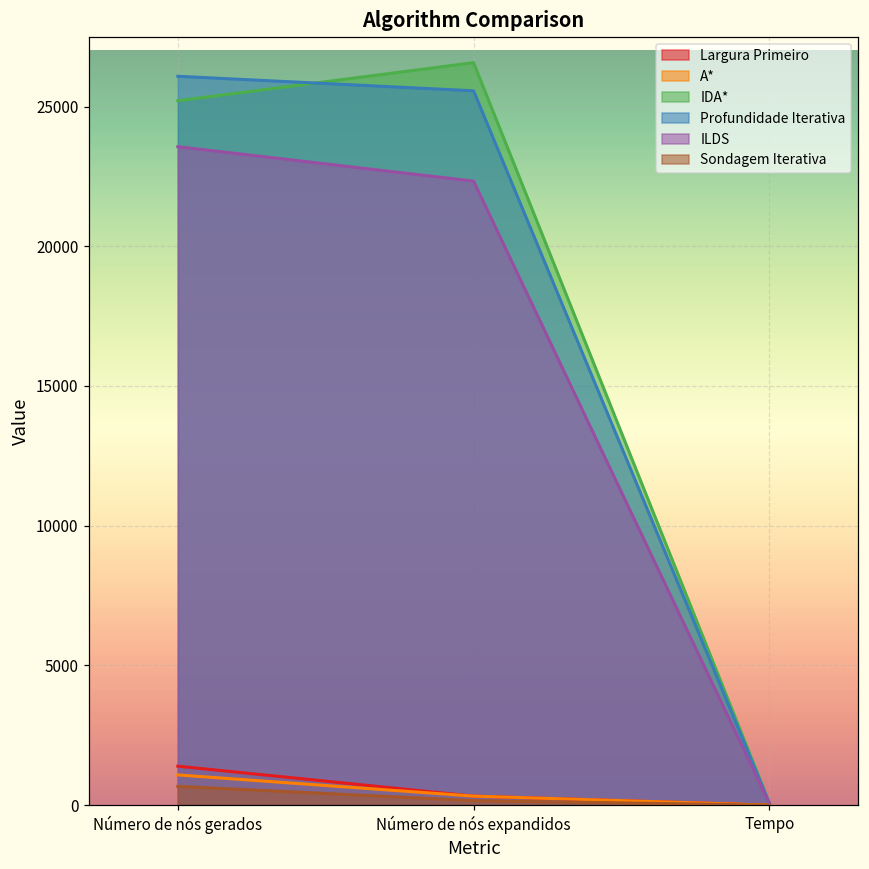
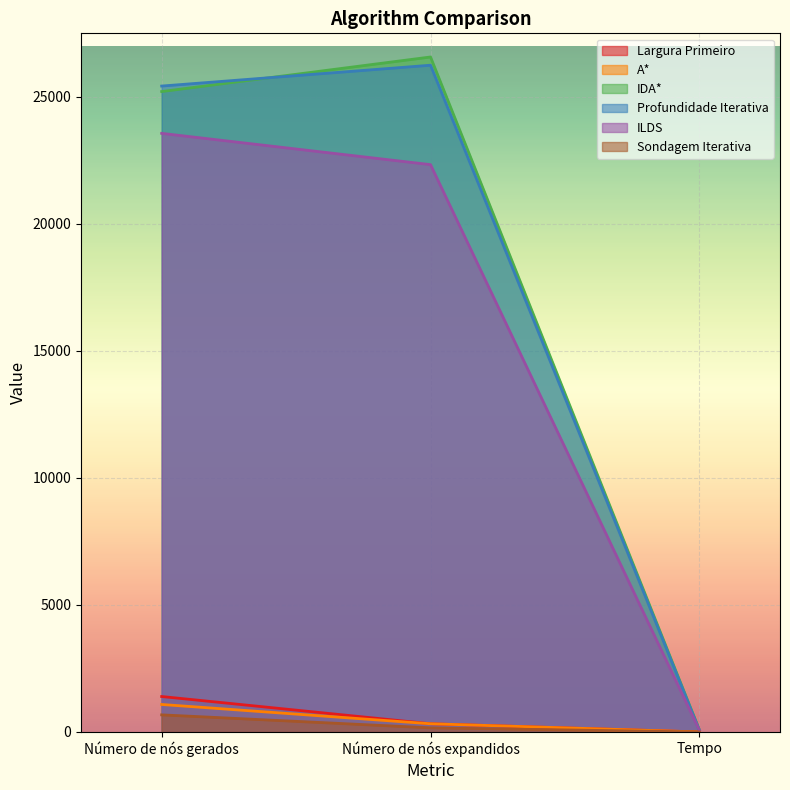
Profundidade Iterativa, Número de nós gerados: 26100 -> 25400
Profundidade Iterativa, Número de nós expandidos: 25600 -> 26200
